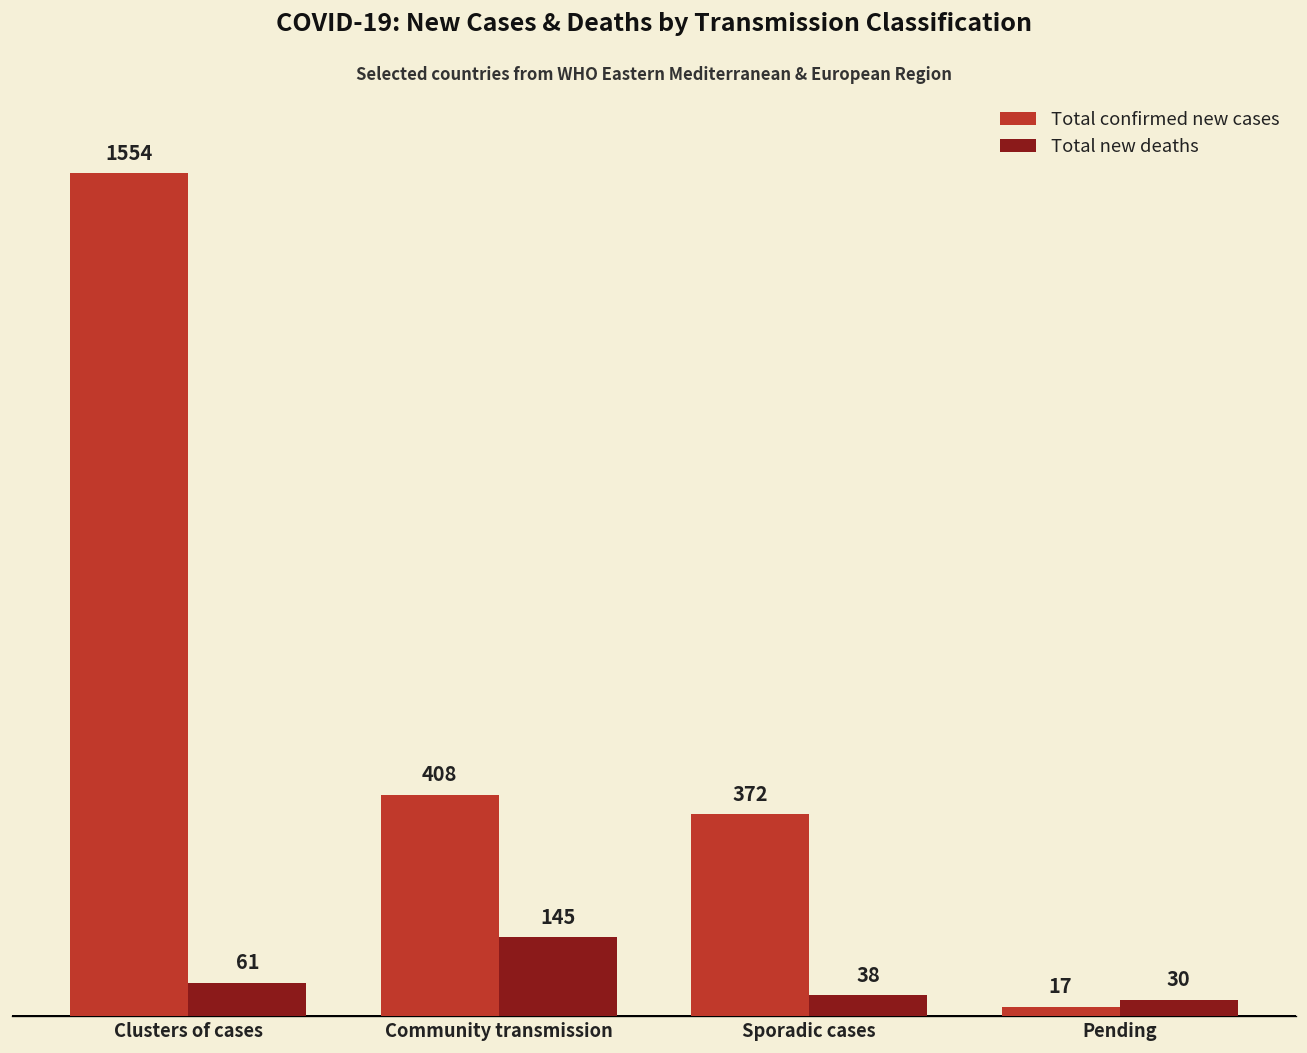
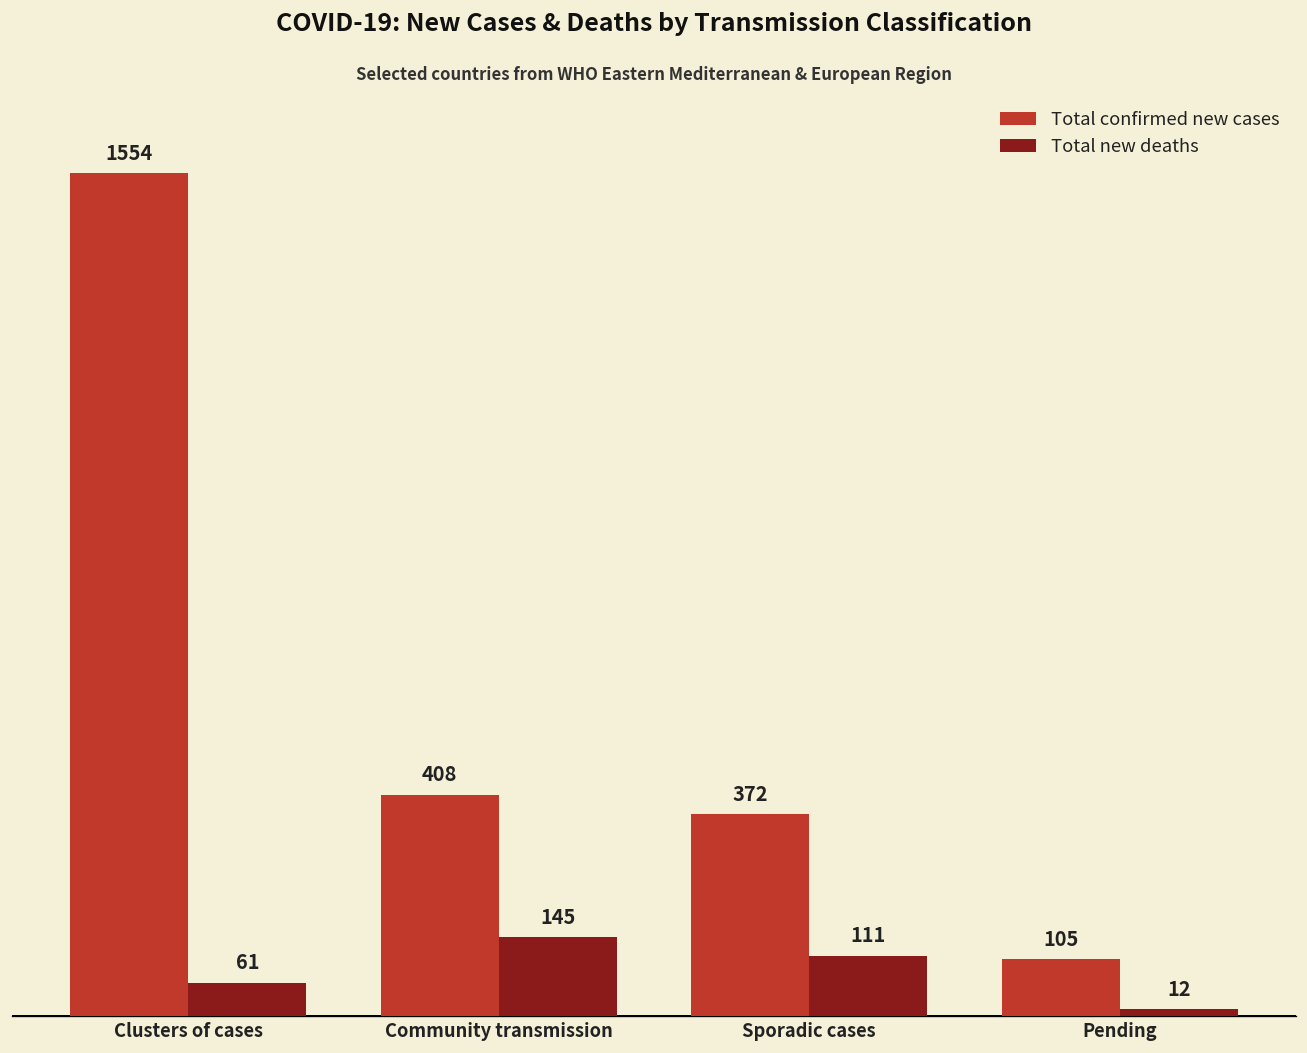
Total new deaths, Sporadic cases: 38 -> 111
Total confirmed new cases, Pending: 17 -> 105
Total new deaths, Pending: 30 -> 12
